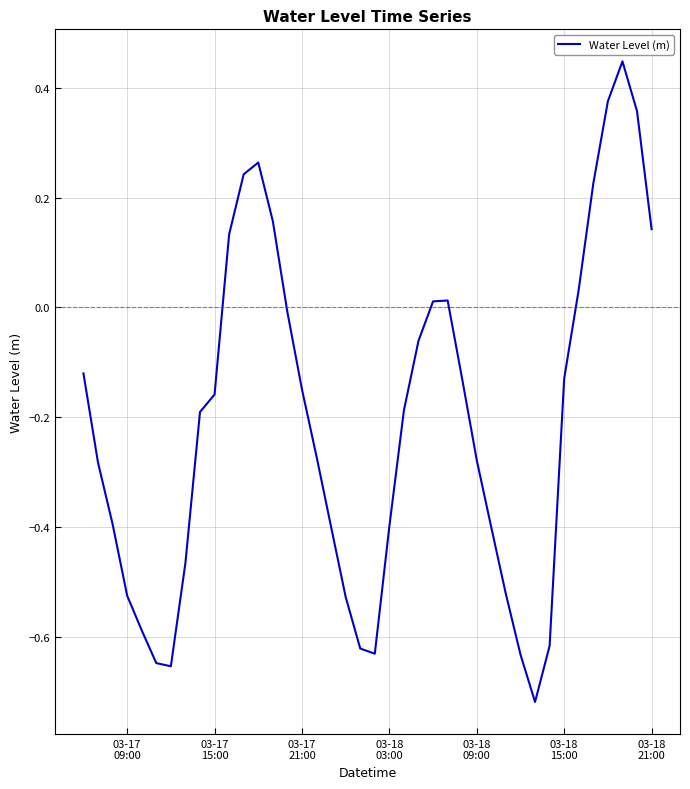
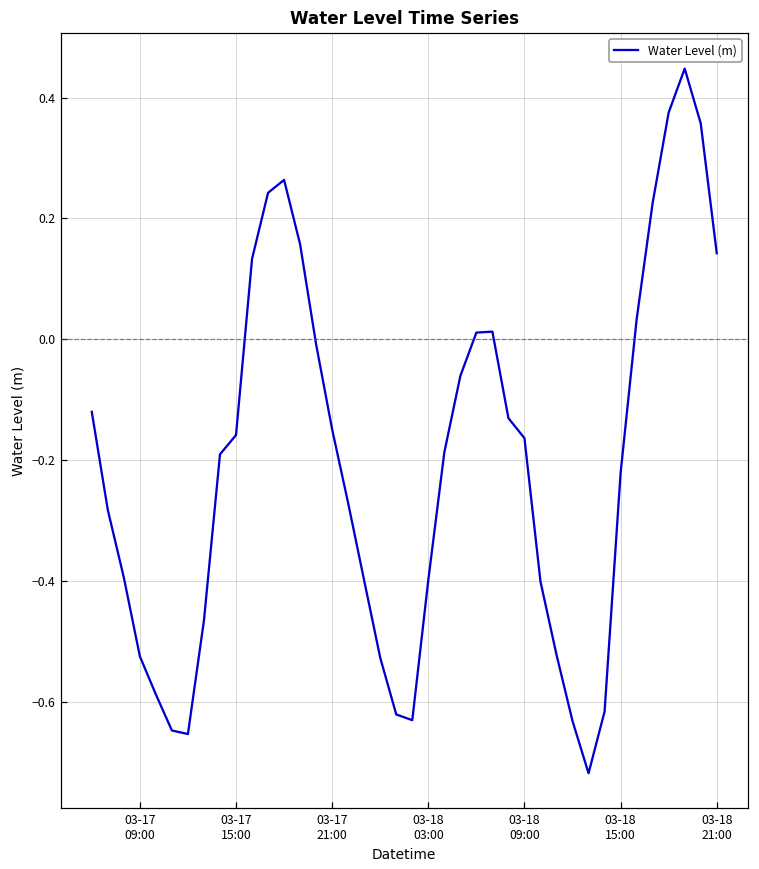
03-18 09:00: -0.28 -> -0.16
03-18 15:00: -0.13 -> -0.22
